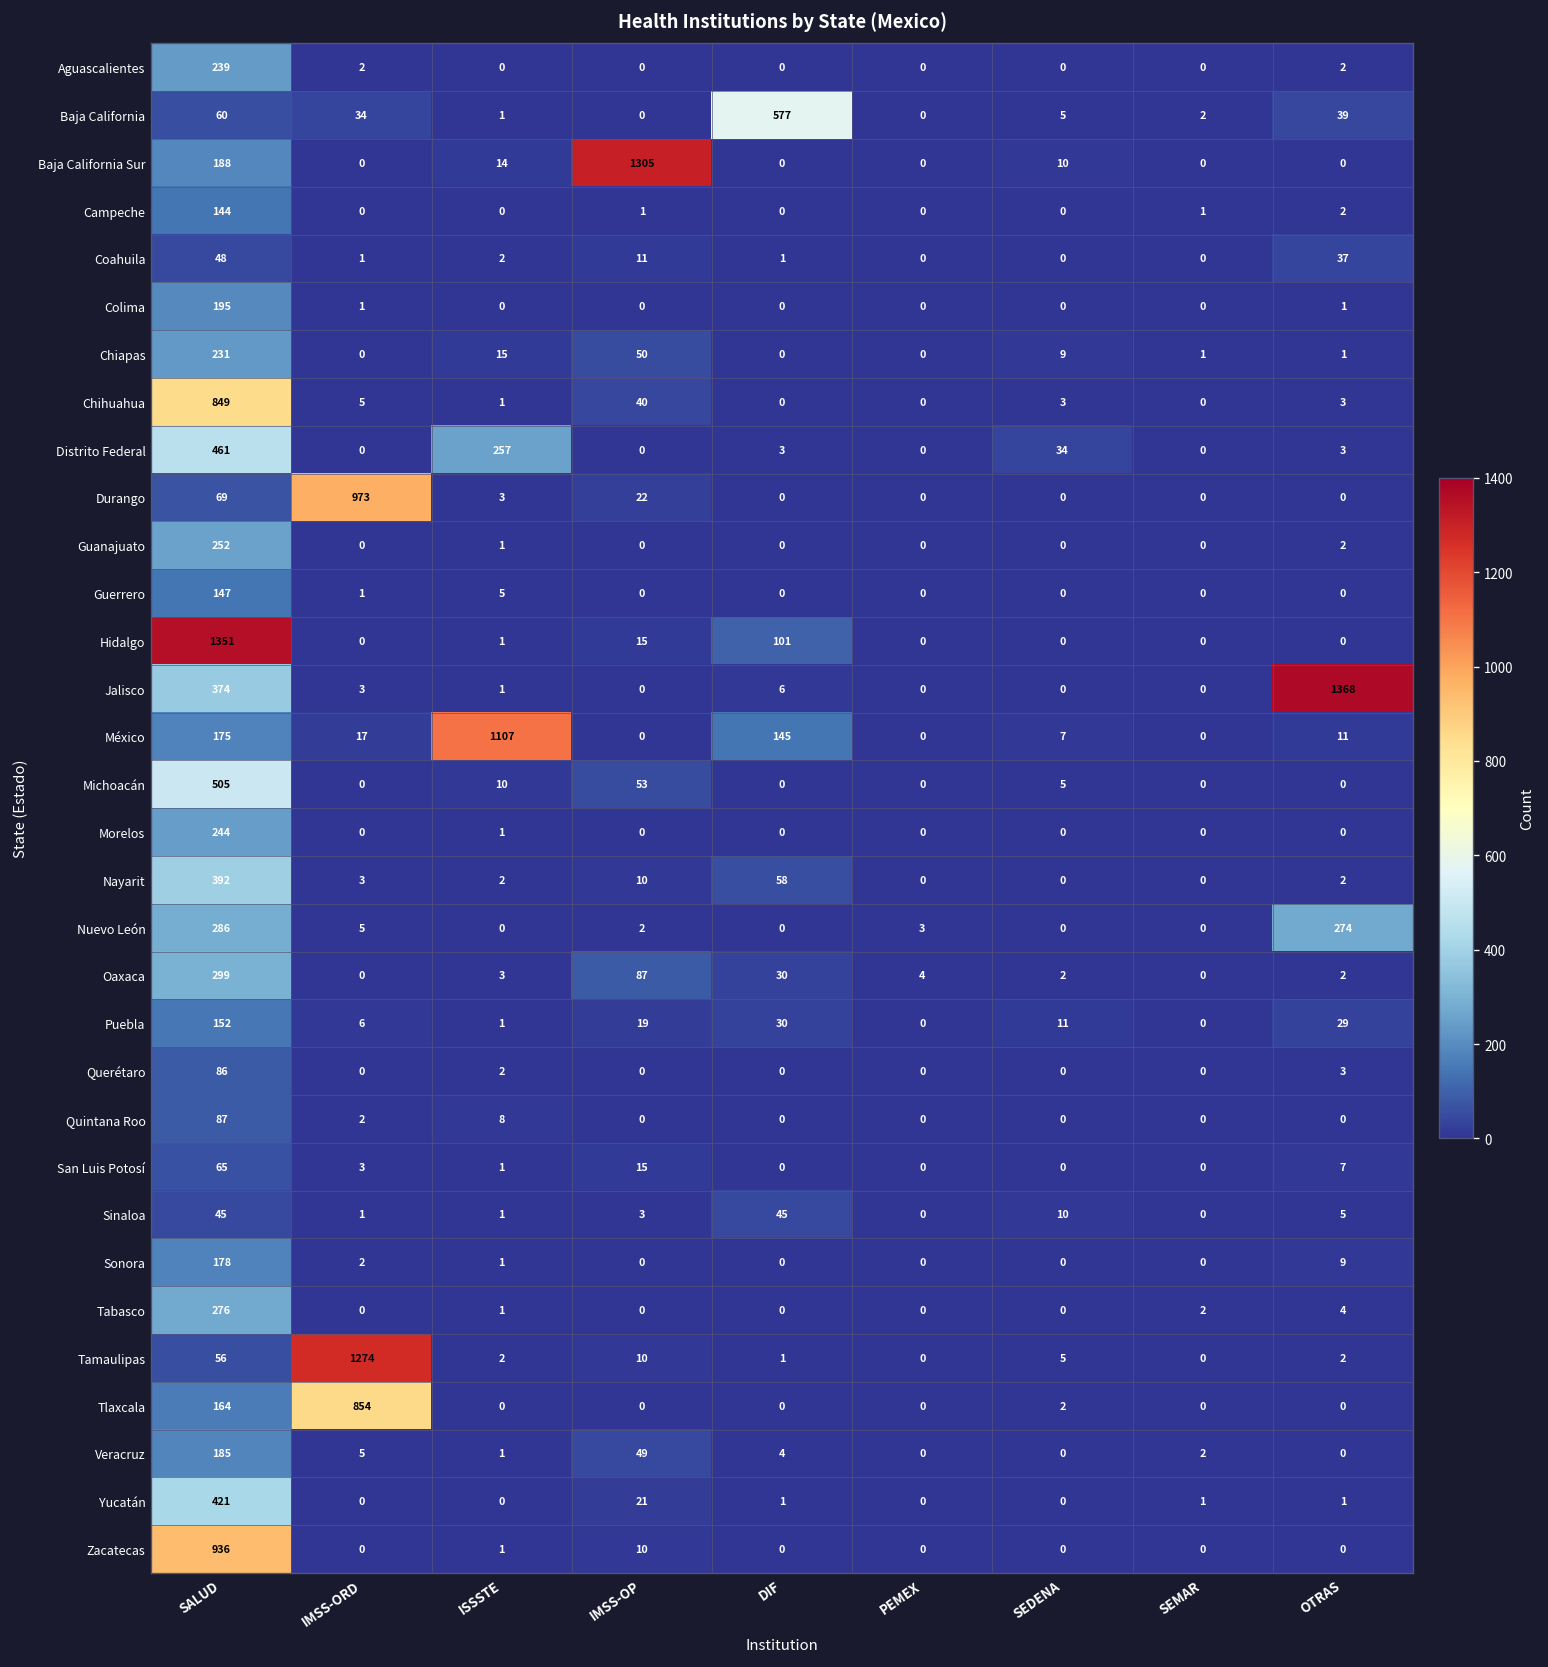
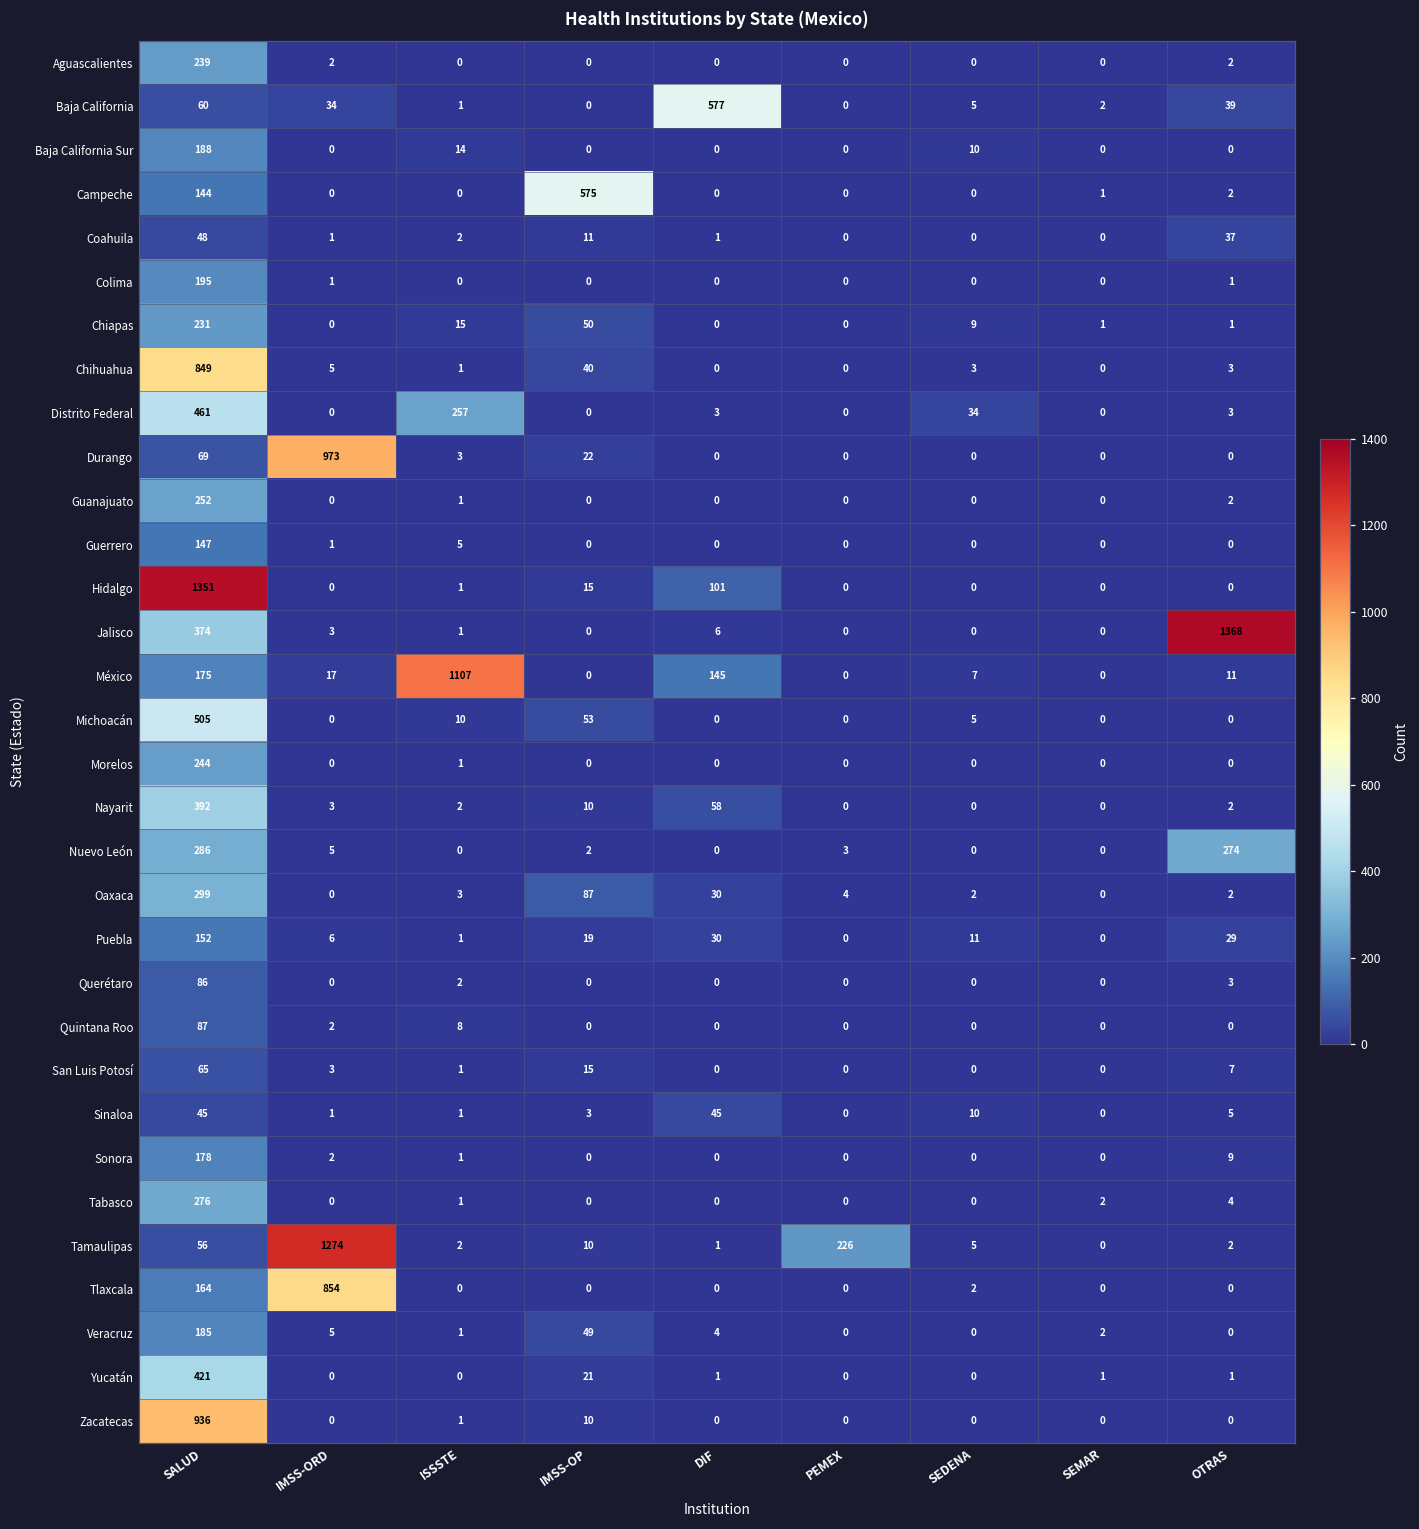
Baja California Sur, IMSS-OP: 1305 -> 0
Campeche, IMSS-OP: 1 -> 575
Tamaulipas, PEMEX: 0 -> 226
